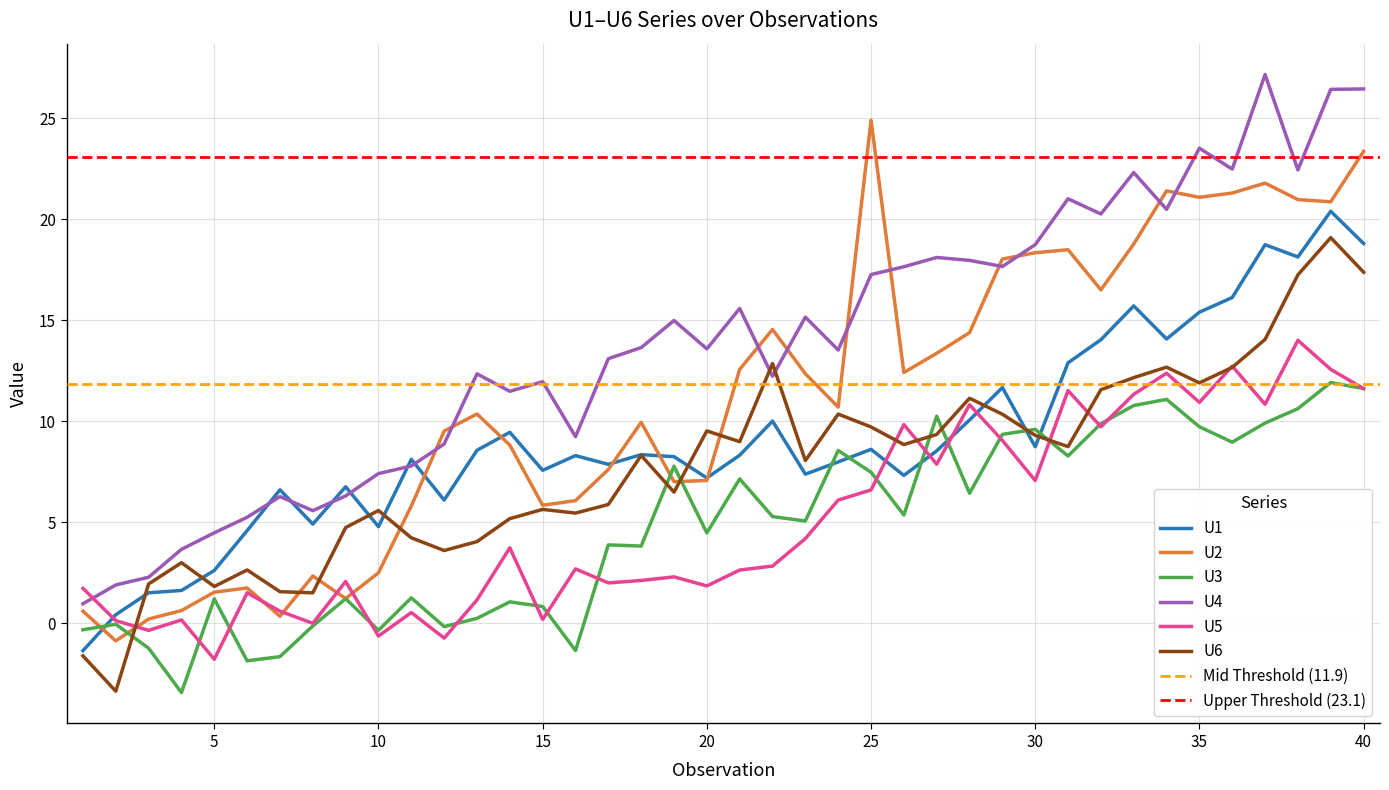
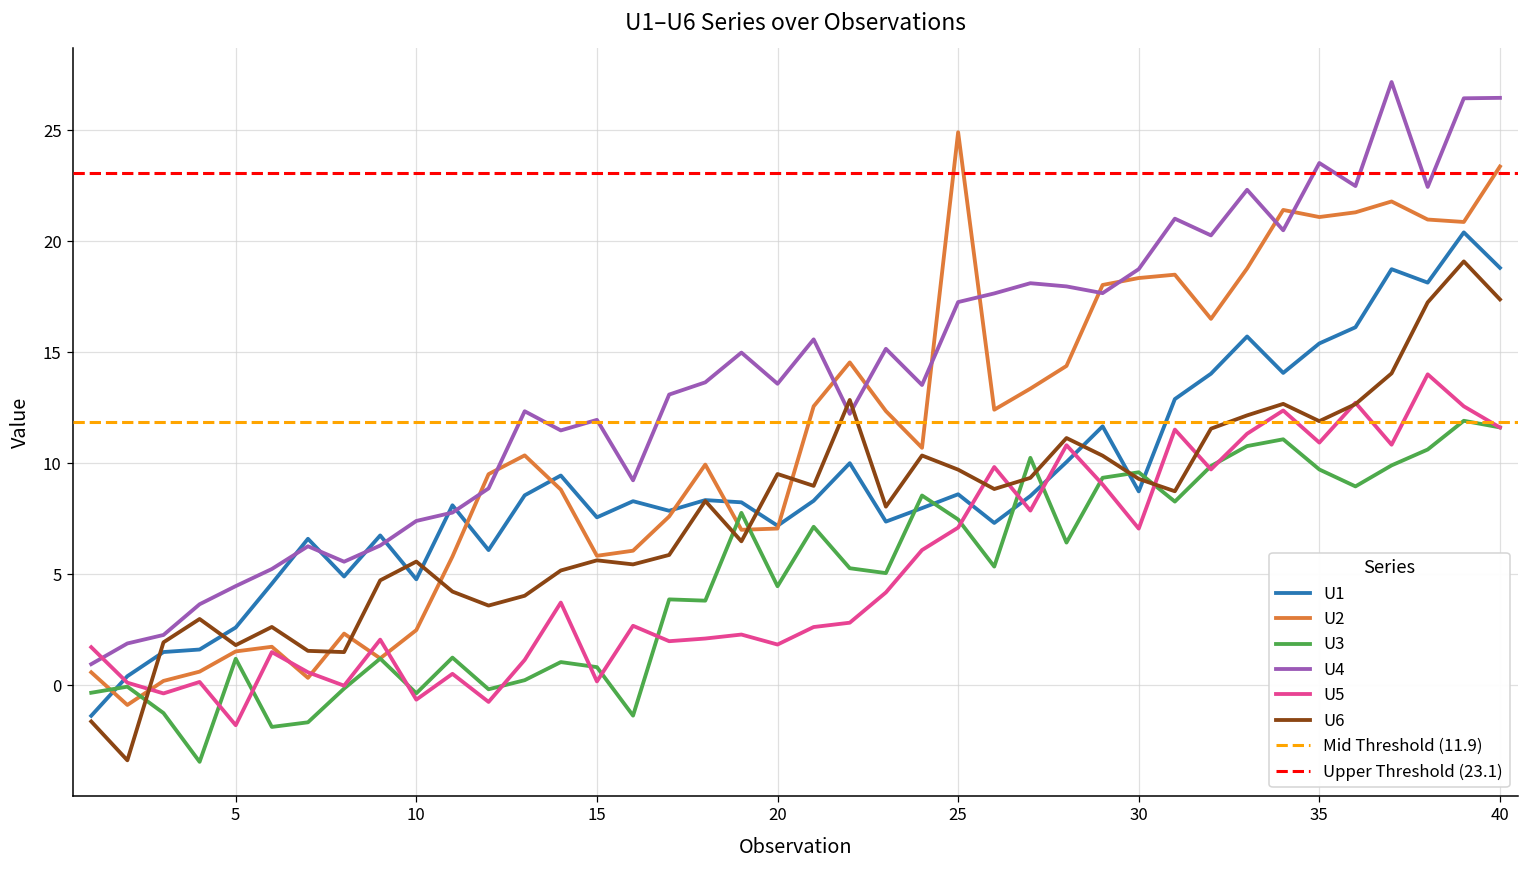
U5, 25: 6.6 -> 7.1
